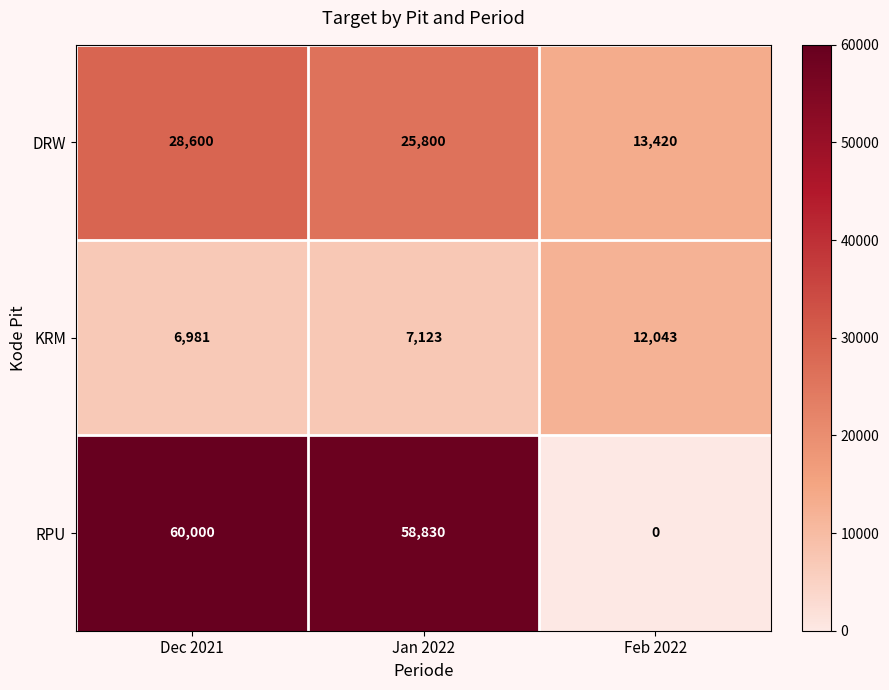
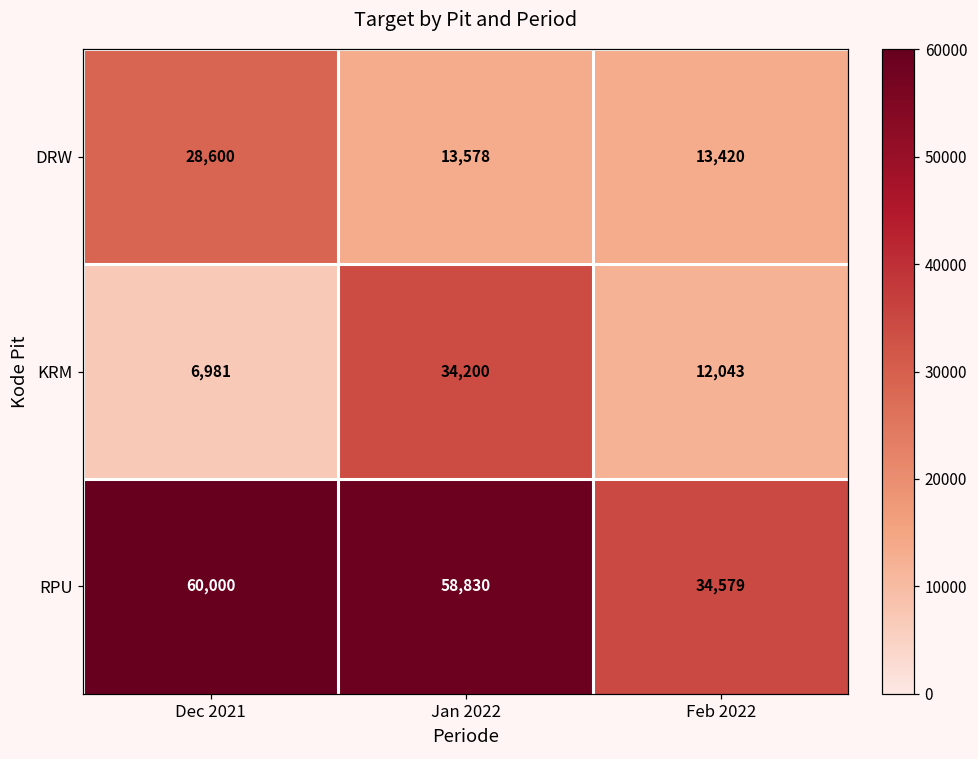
DRW, Jan 2022: 25,800 -> 13,578
KRM, Jan 2022: 7,123 -> 34,200
RPU, Feb 2022: 0 -> 34,579
